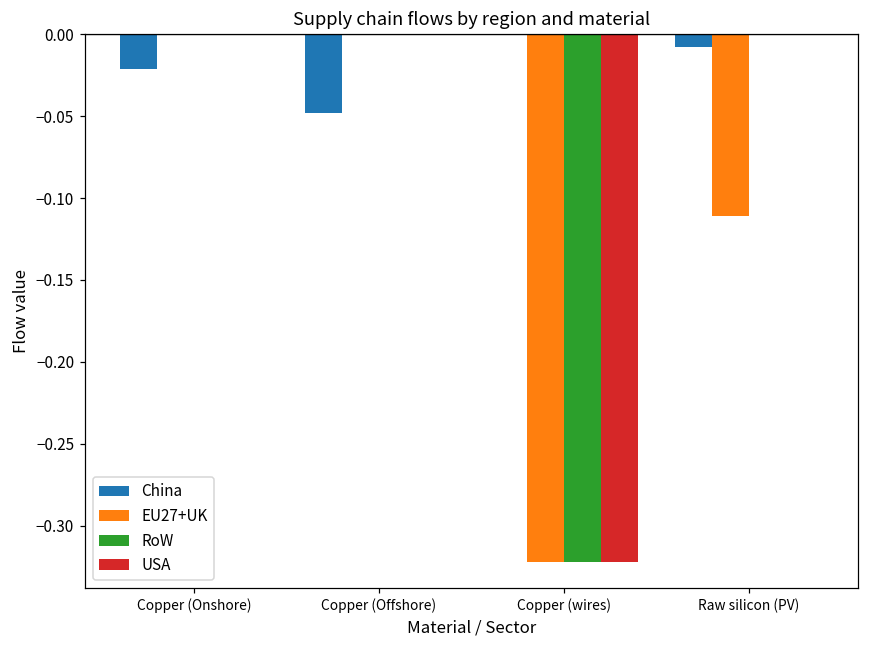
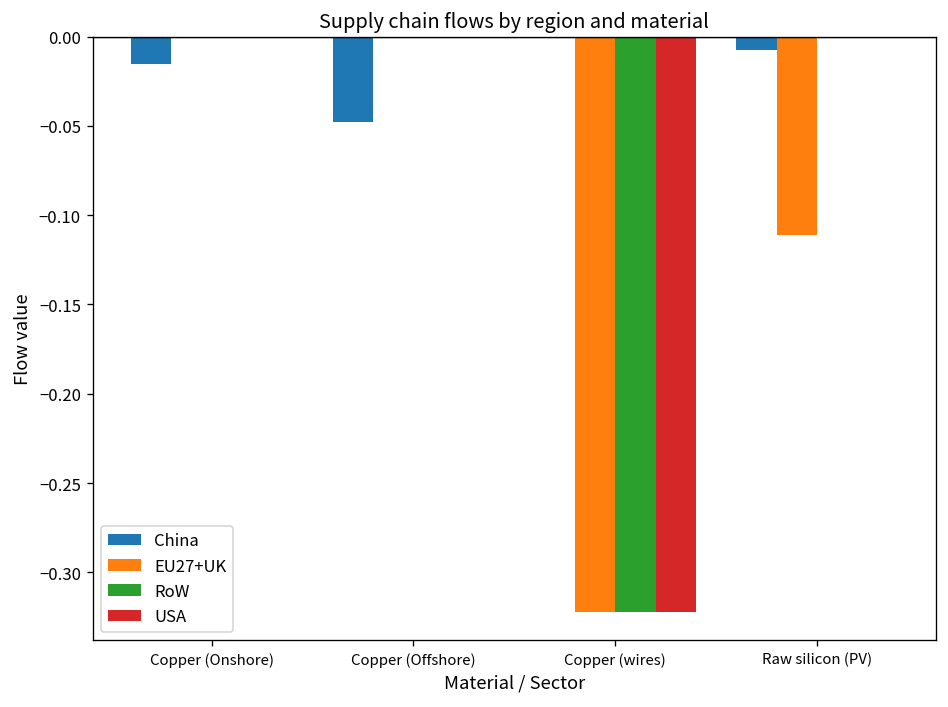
China, Copper (Onshore): -0.021 -> -0.016
